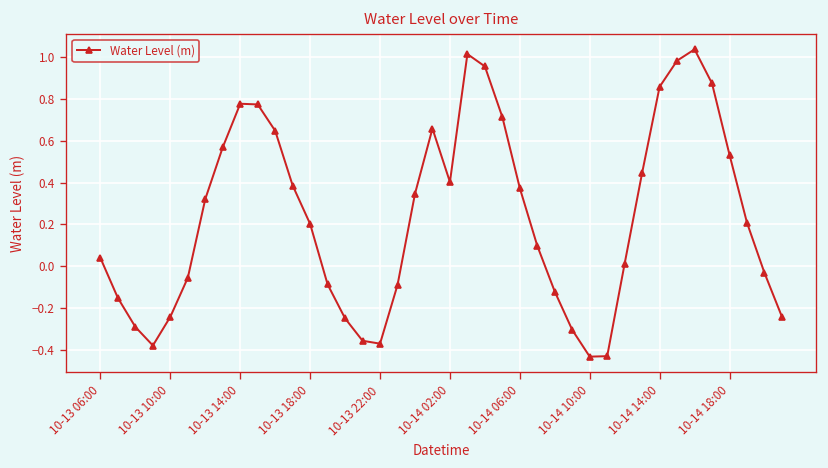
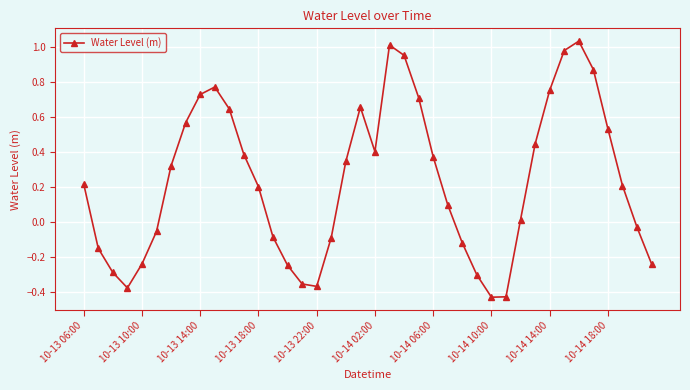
10-13 06:00: 0.04 -> 0.22
10-13 14:00: 0.78 -> 0.73
10-14 14:00: 0.86 -> 0.75
